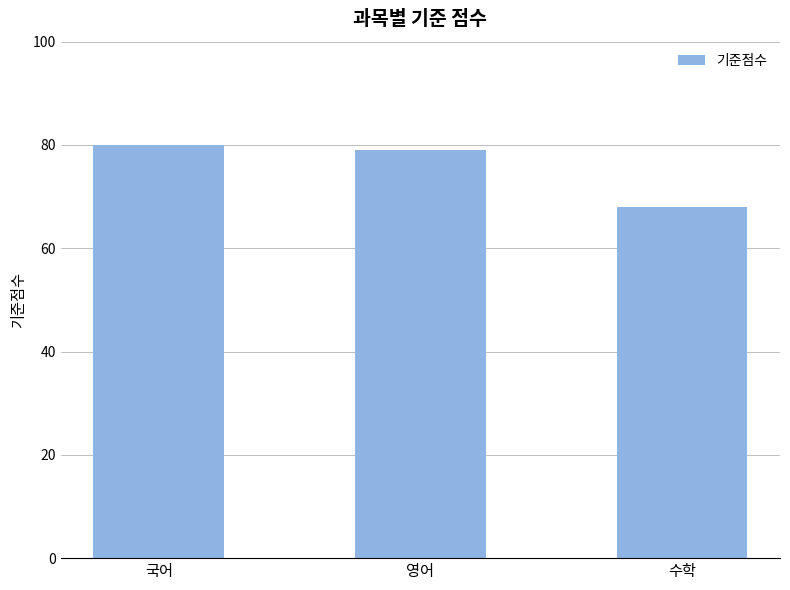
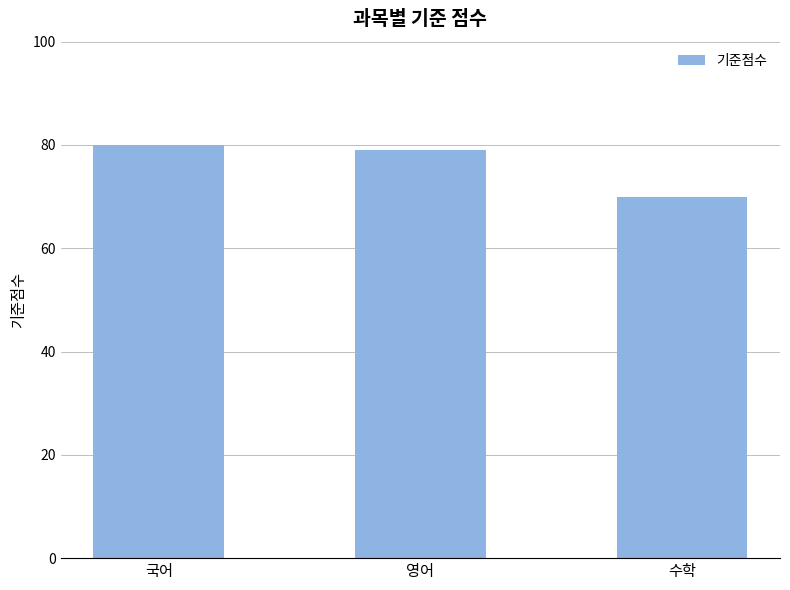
수학: 68 -> 70
